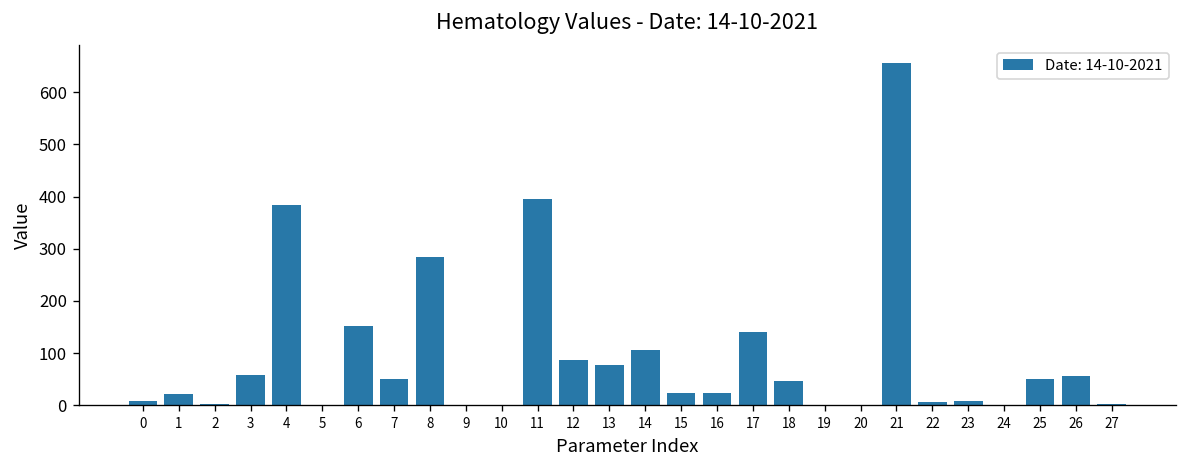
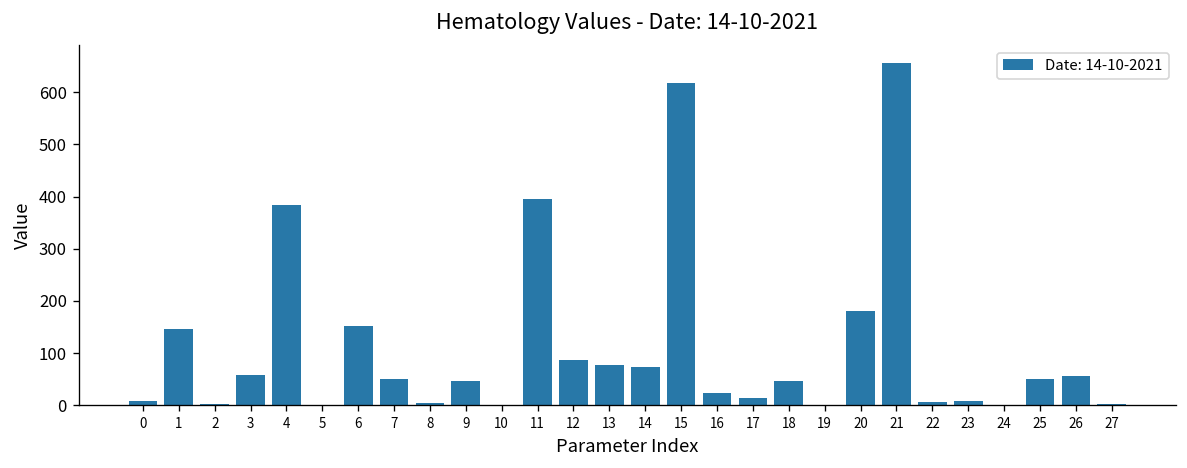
1: 20 -> 150
8: 280 -> 0
9: 0 -> 50
14: 110 -> 70
15: 20 -> 620
17: 140 -> 10
20: 0 -> 180
